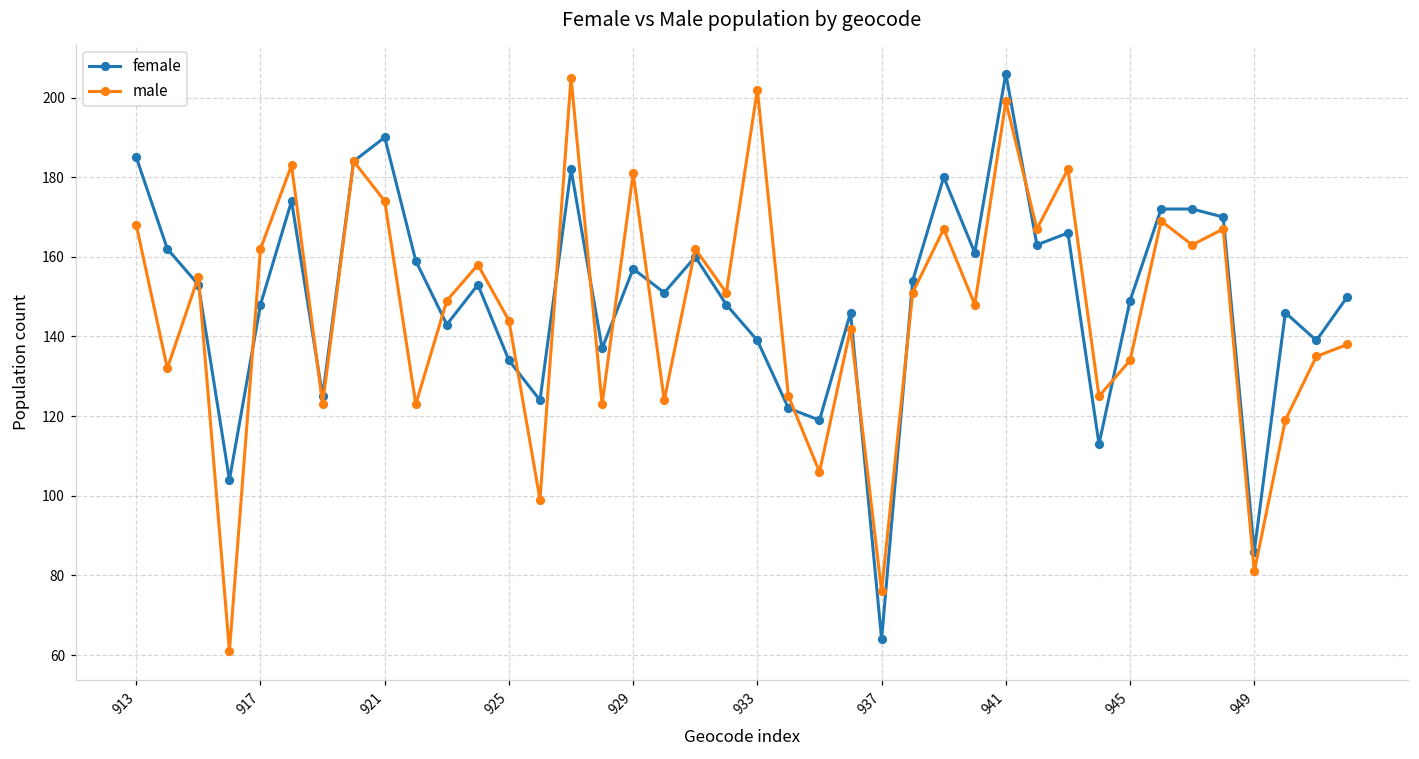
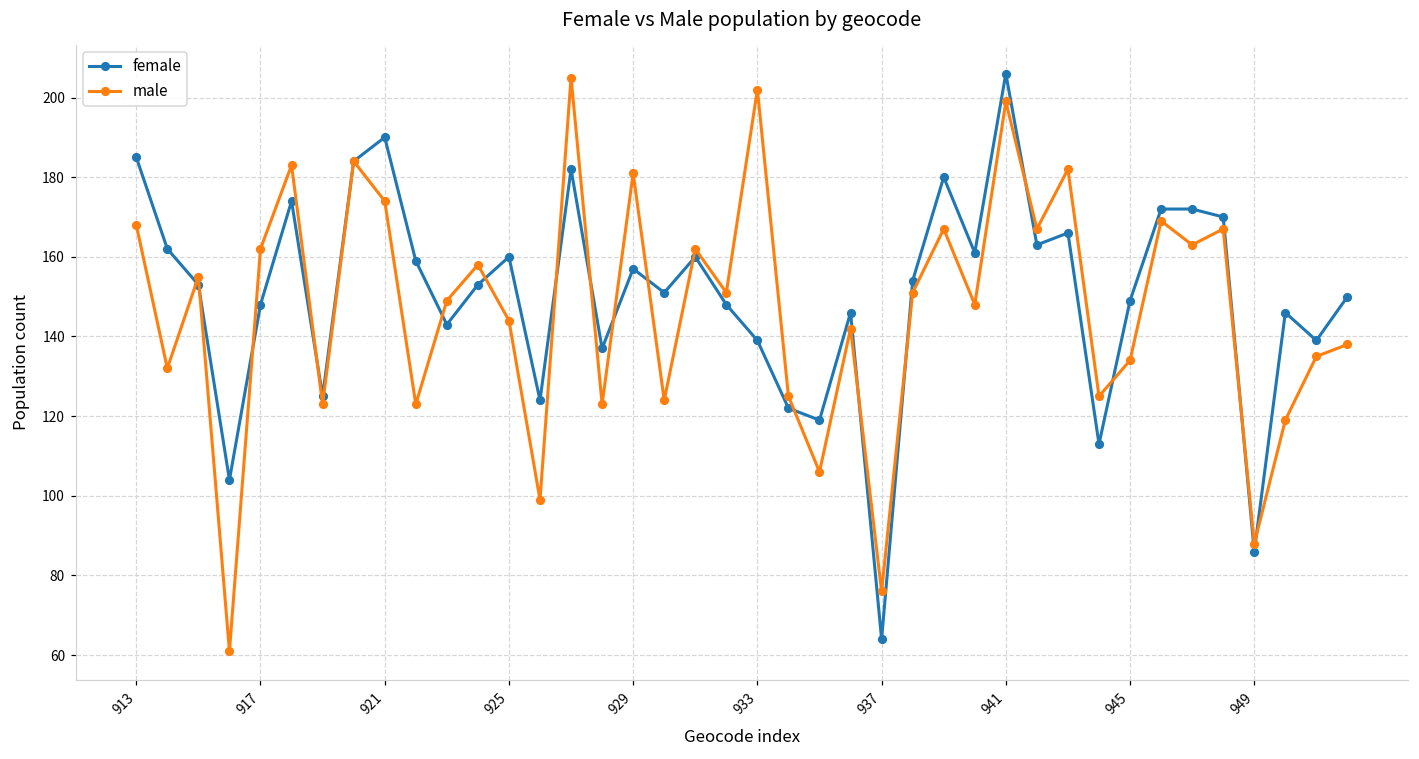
female, 925: 134 -> 160
male, 949: 81 -> 88
